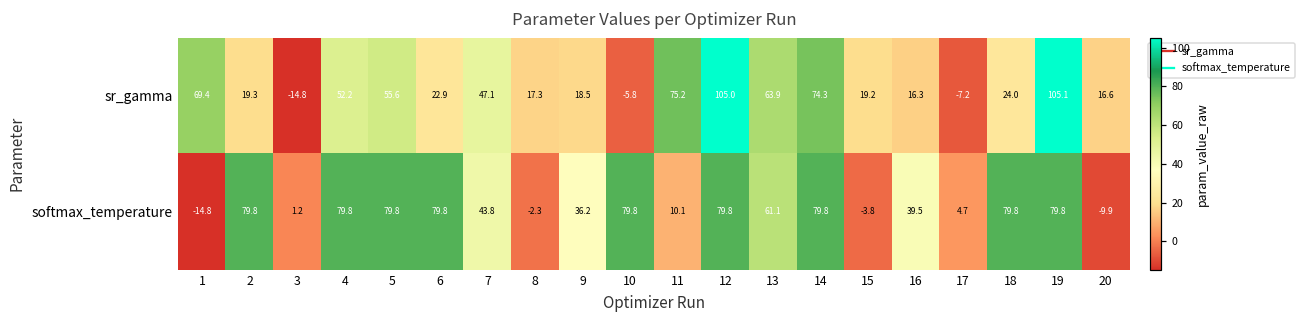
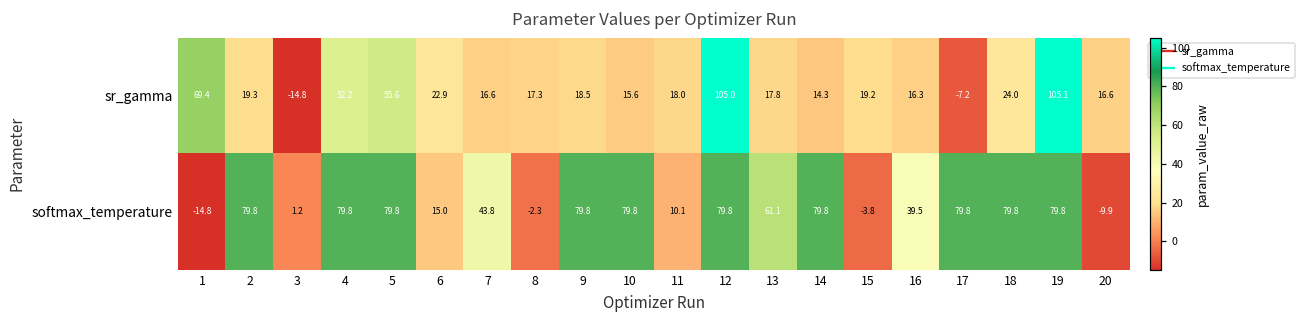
sr_gamma, 7: 47.1 -> 16.6
sr_gamma, 10: -5.8 -> 15.6
sr_gamma, 11: 75.2 -> 18.0
sr_gamma, 13: 63.9 -> 17.8
sr_gamma, 14: 74.3 -> 14.3
softmax_temperature, 6: 79.8 -> 15.0
softmax_temperature, 9: 36.2 -> 79.8
softmax_temperature, 17: 4.7 -> 79.8
